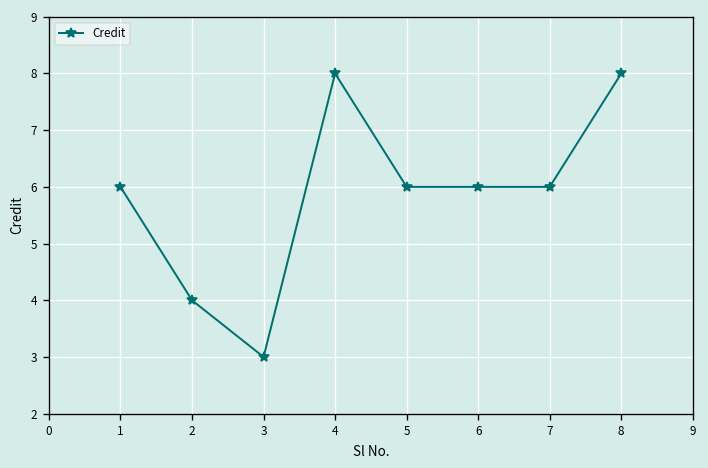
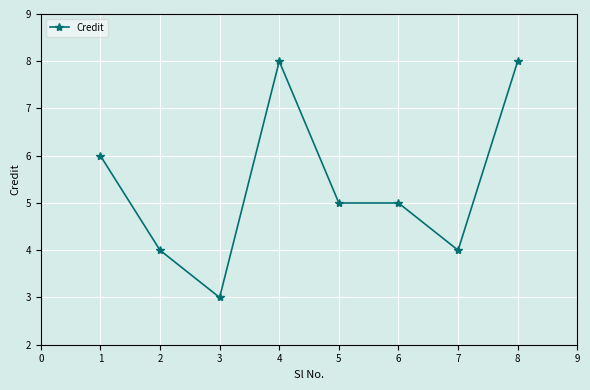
5: 6 -> 5
6: 6 -> 5
7: 6 -> 4
